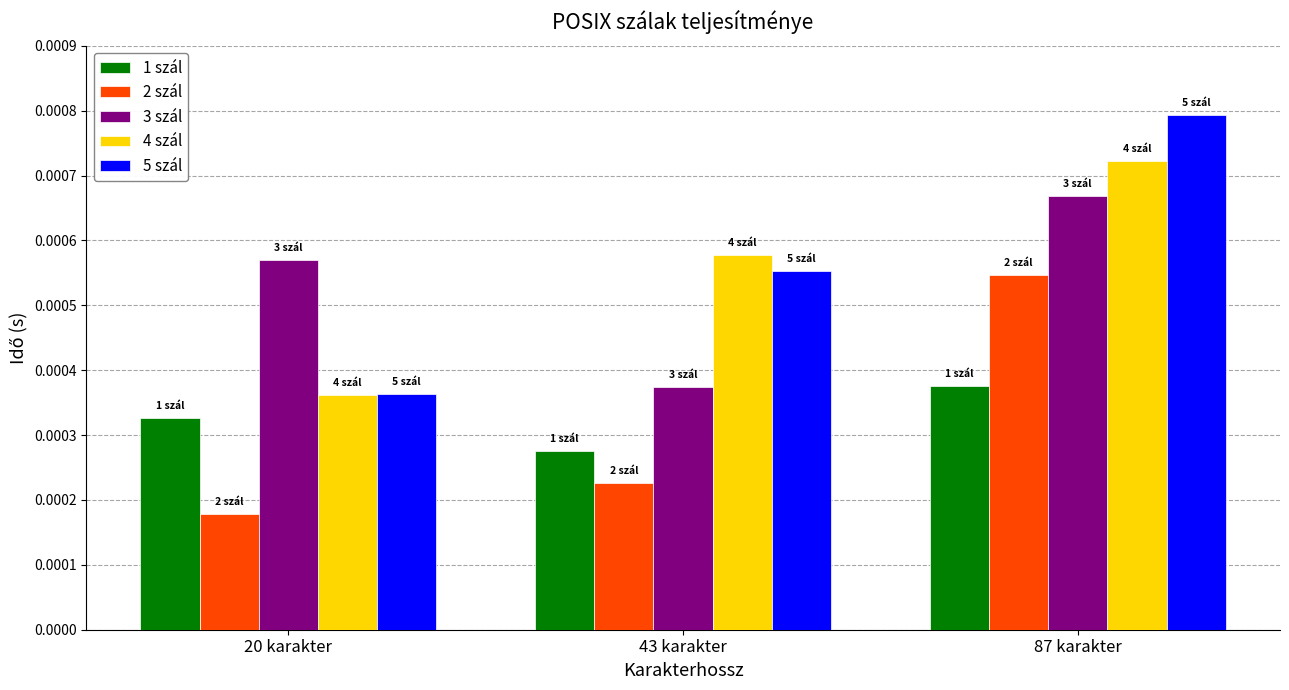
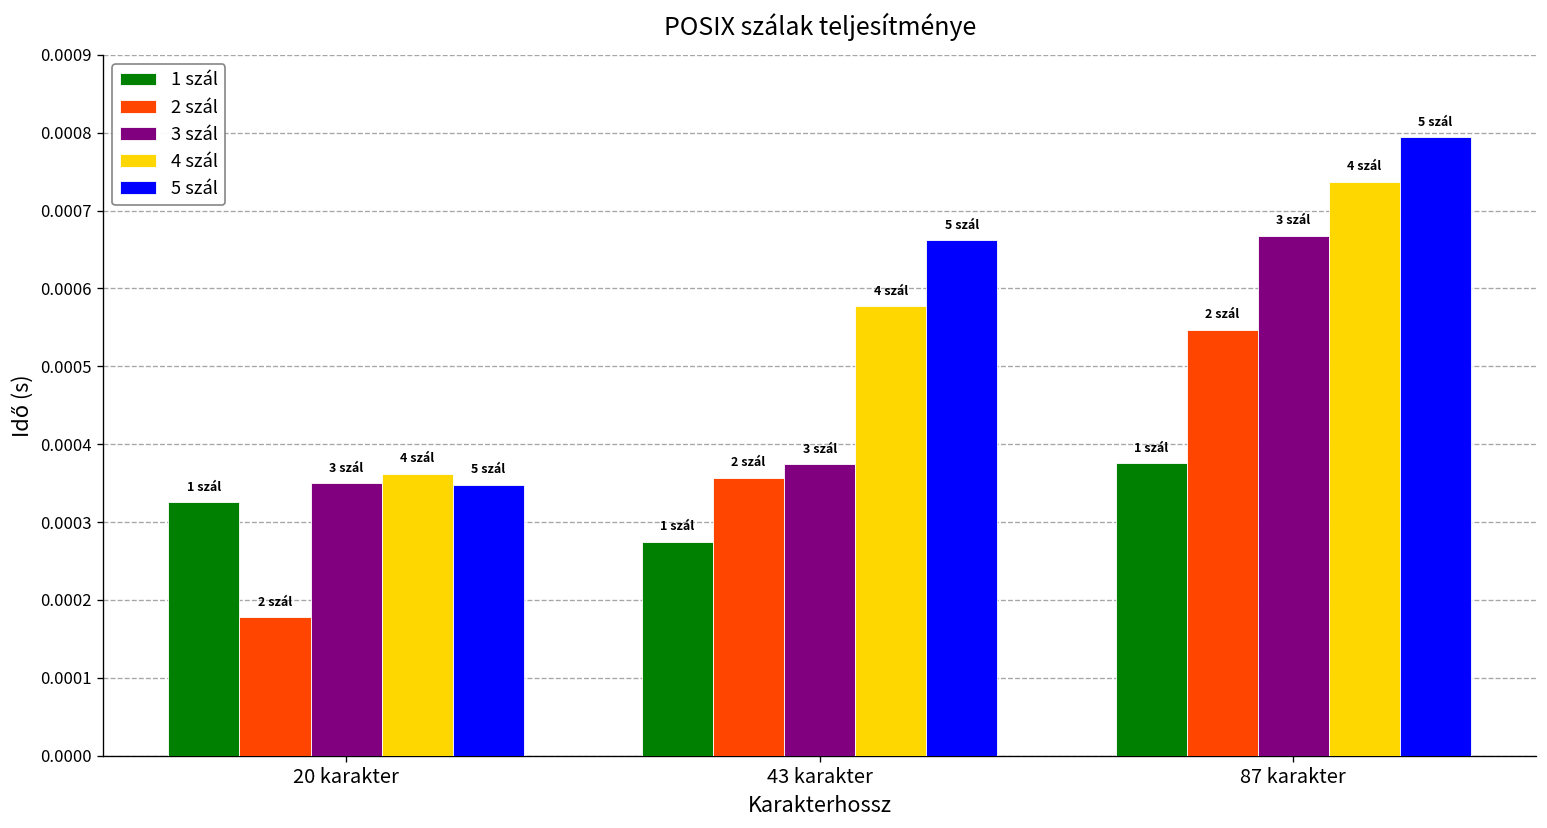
3 szál, 20 karakter: 0.00057 -> 0.00035
5 szál, 20 karakter: 0.00036 -> 0.00035
2 szál, 43 karakter: 0.00023 -> 0.00036
5 szál, 43 karakter: 0.00055 -> 0.00066
4 szál, 87 karakter: 0.00072 -> 0.00074
